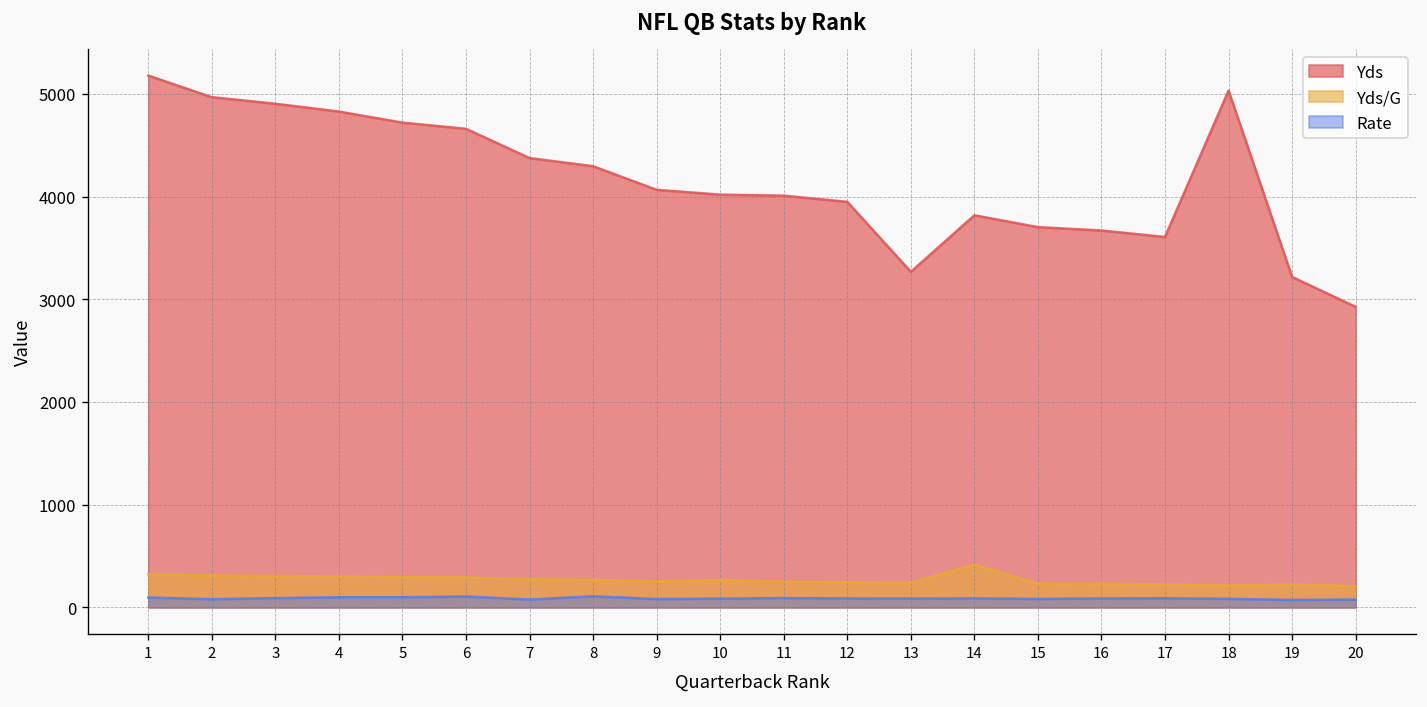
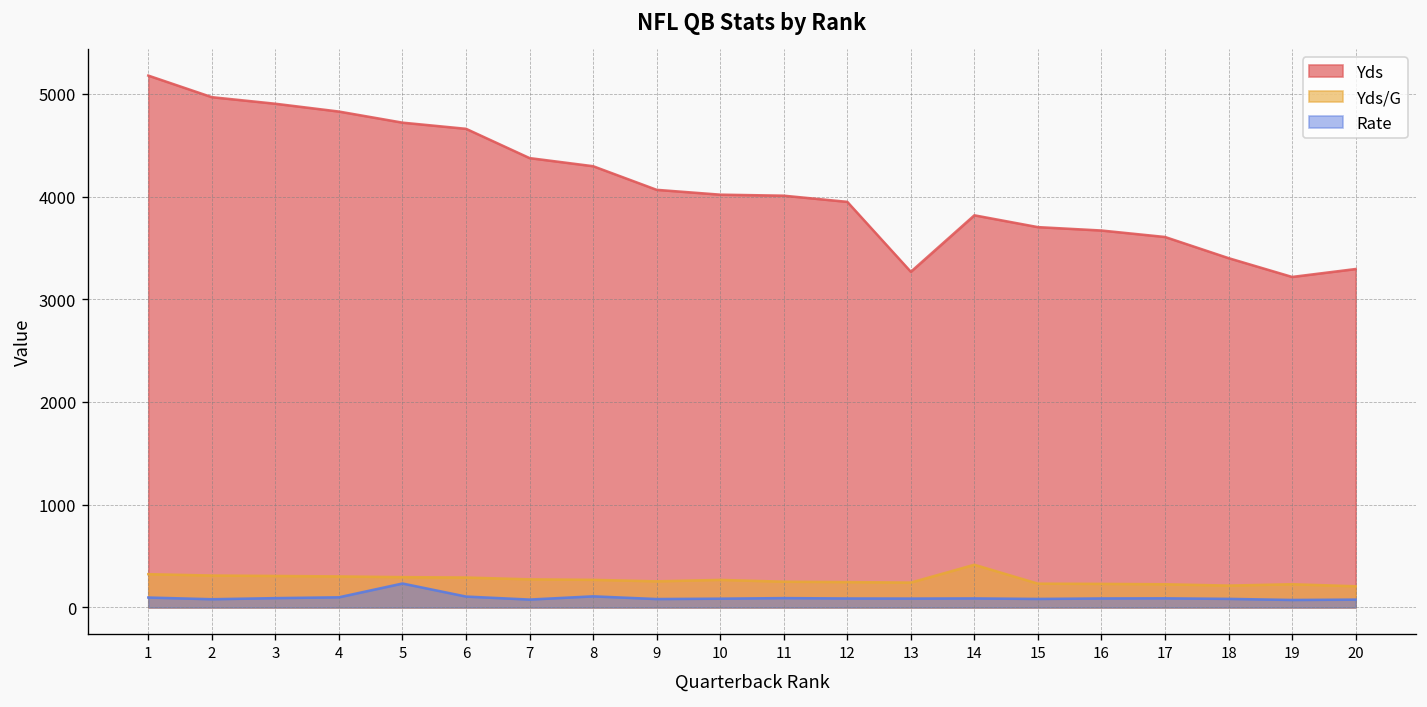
Rate, 5: 100 -> 200
Yds, 18: 5000 -> 3400
Yds, 20: 2900 -> 3300
